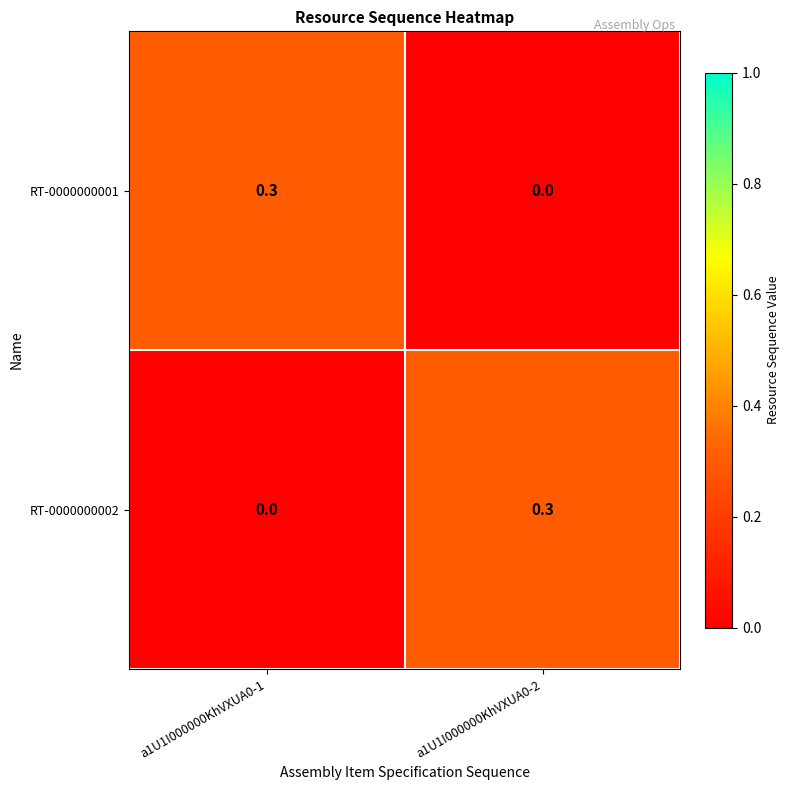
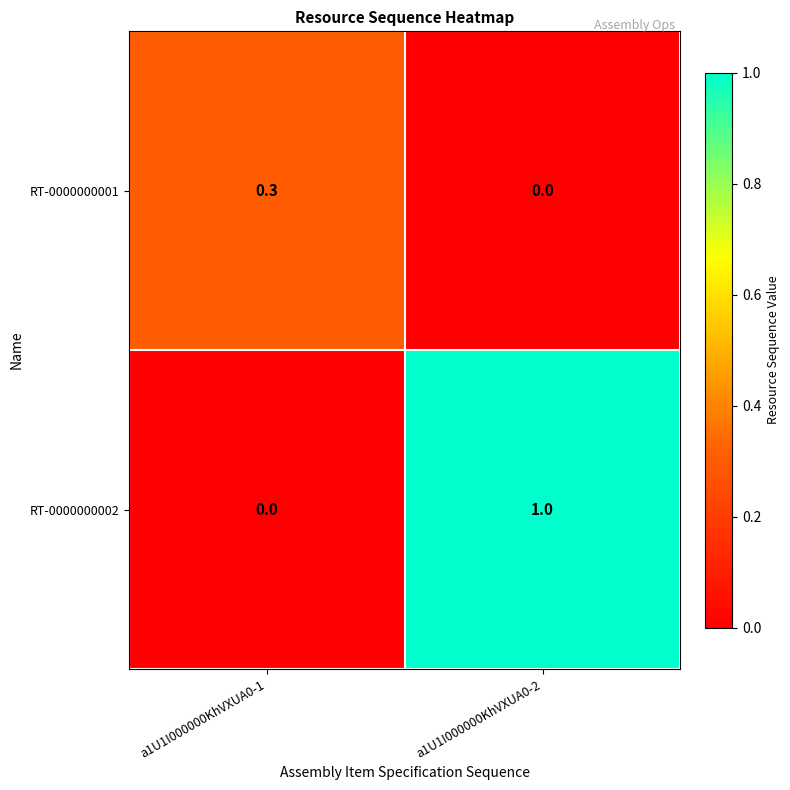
RT-0000000002, a1U1I000000KhVXUA0-2: 0.3 -> 1.0
